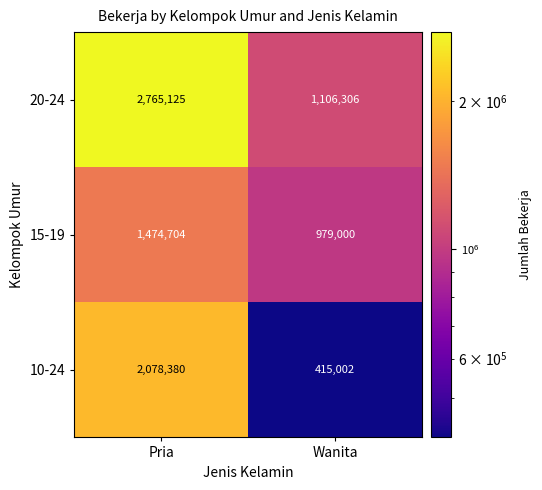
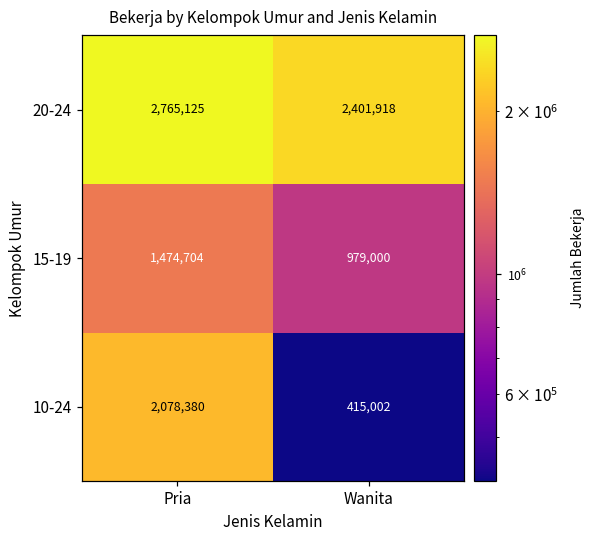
20-24, Wanita: 1,106,306 -> 2,401,918
